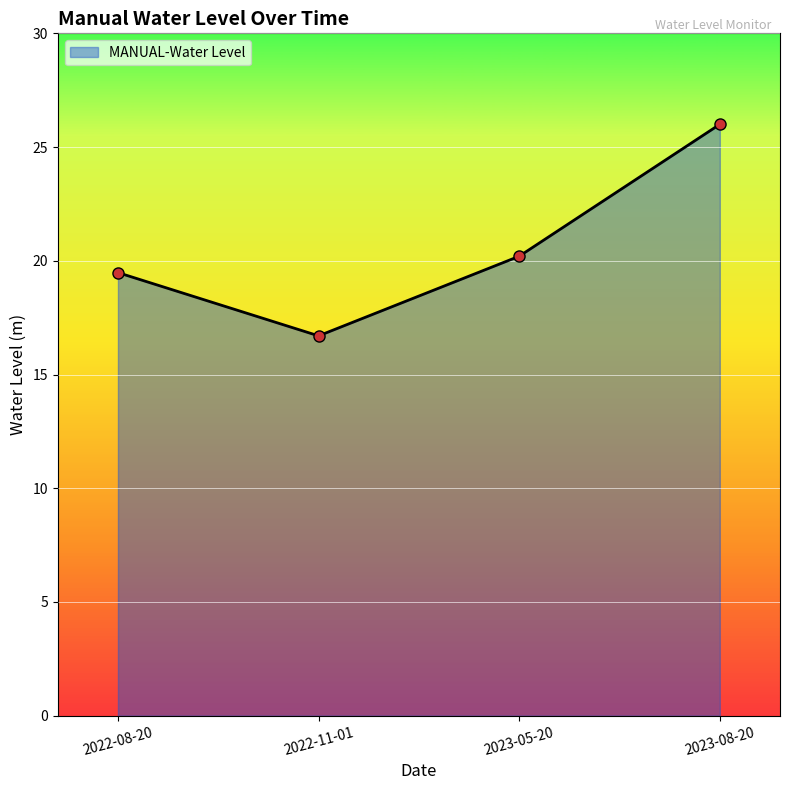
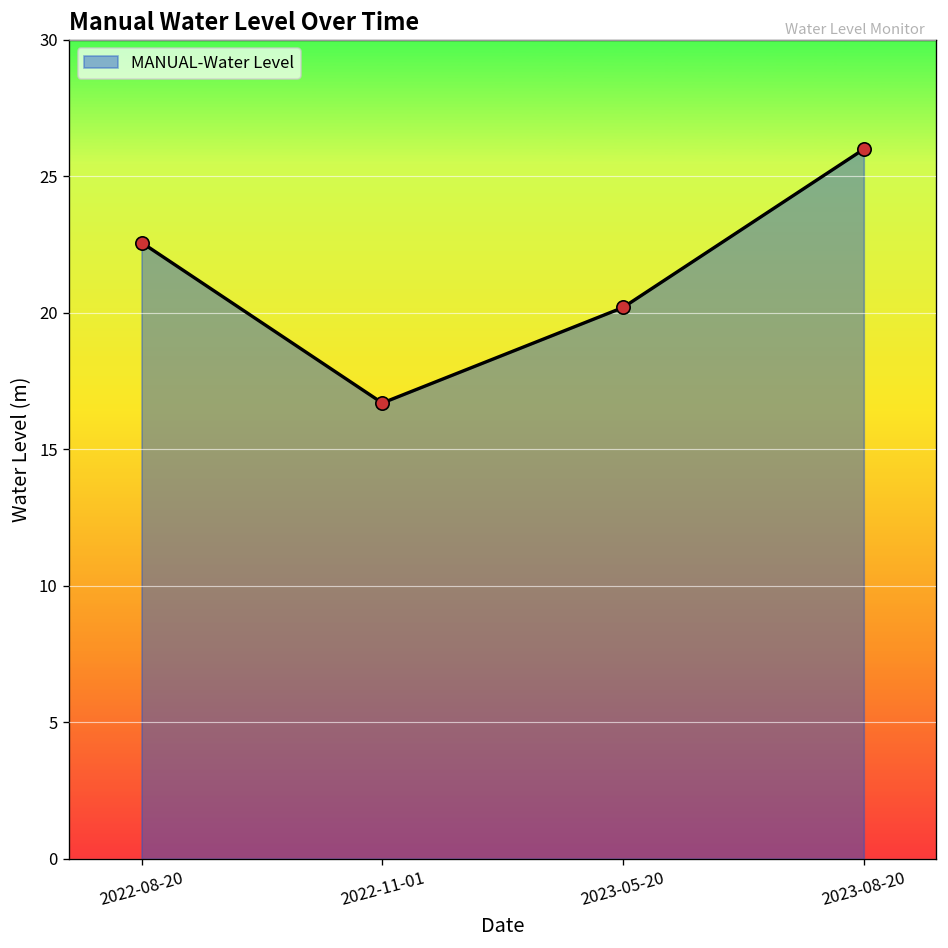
2022-08-20: 19.5 -> 22.6
